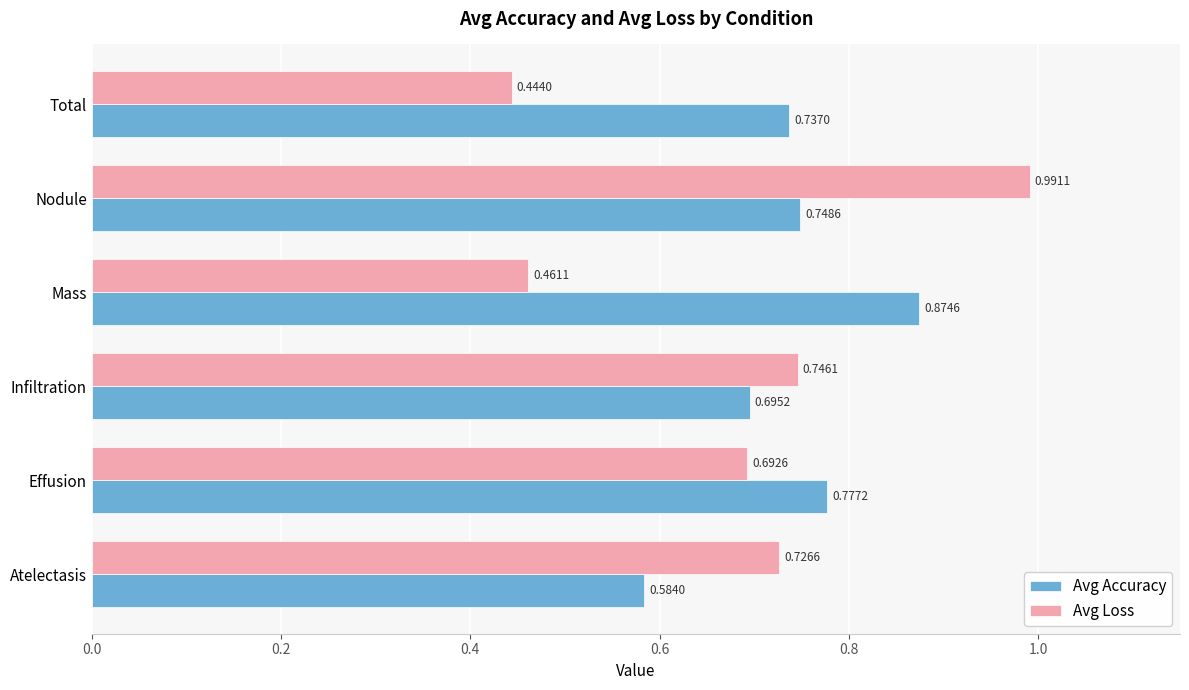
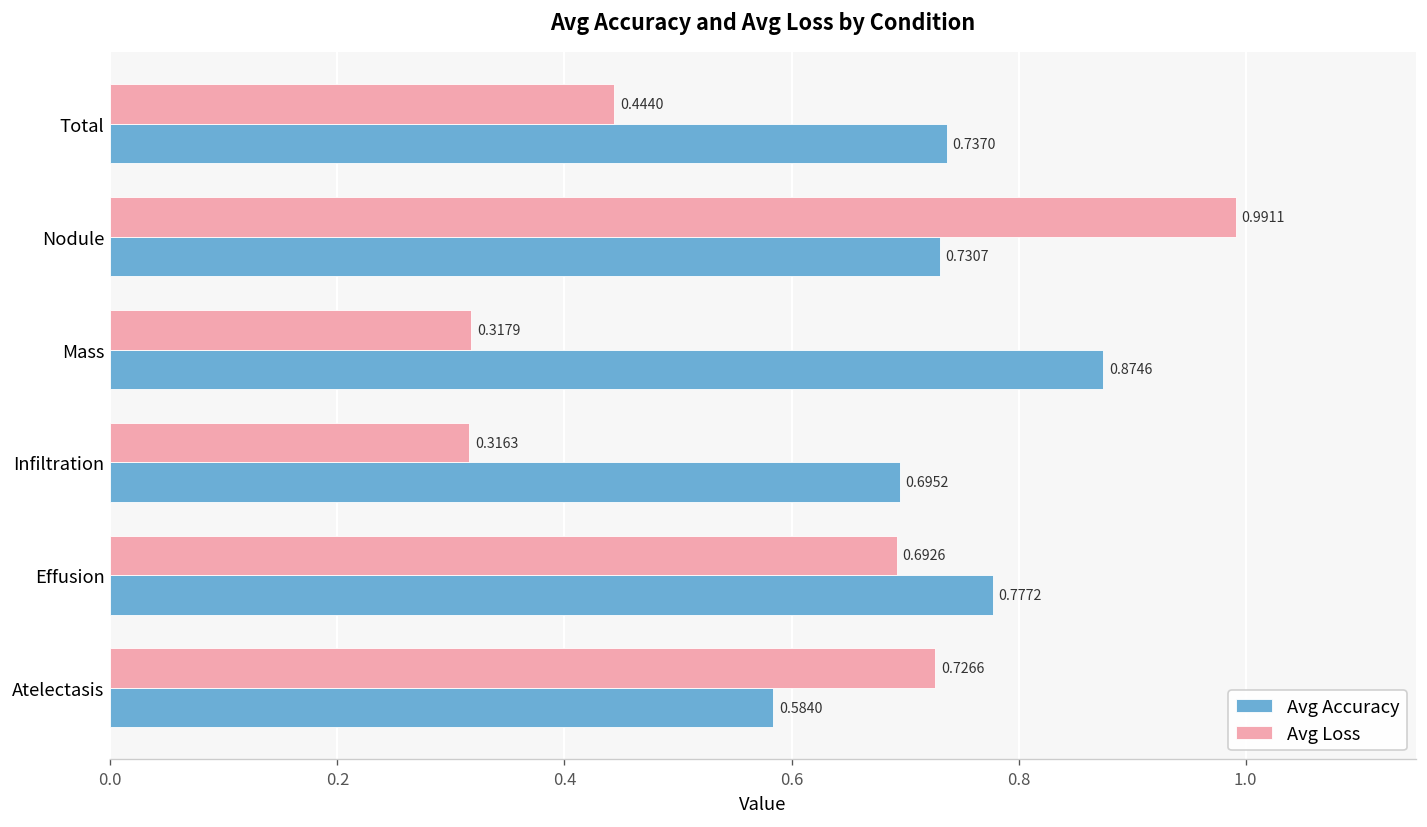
Avg Accuracy, Nodule: 0.7486 -> 0.7307
Avg Loss, Mass: 0.4611 -> 0.3179
Avg Loss, Infiltration: 0.7461 -> 0.3163
